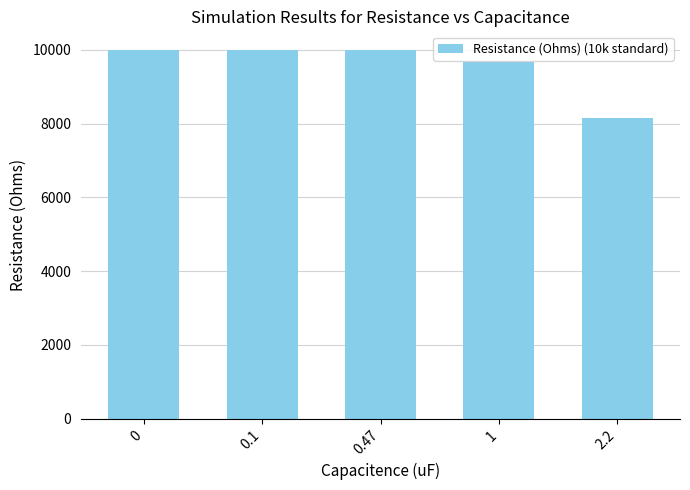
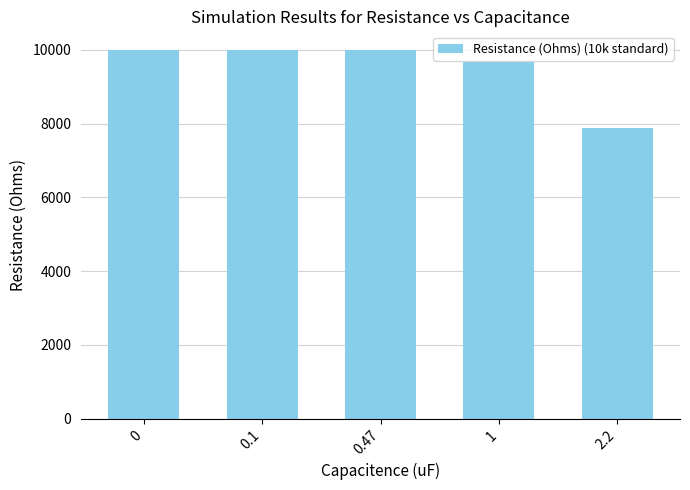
2.2: 8100 -> 7900
